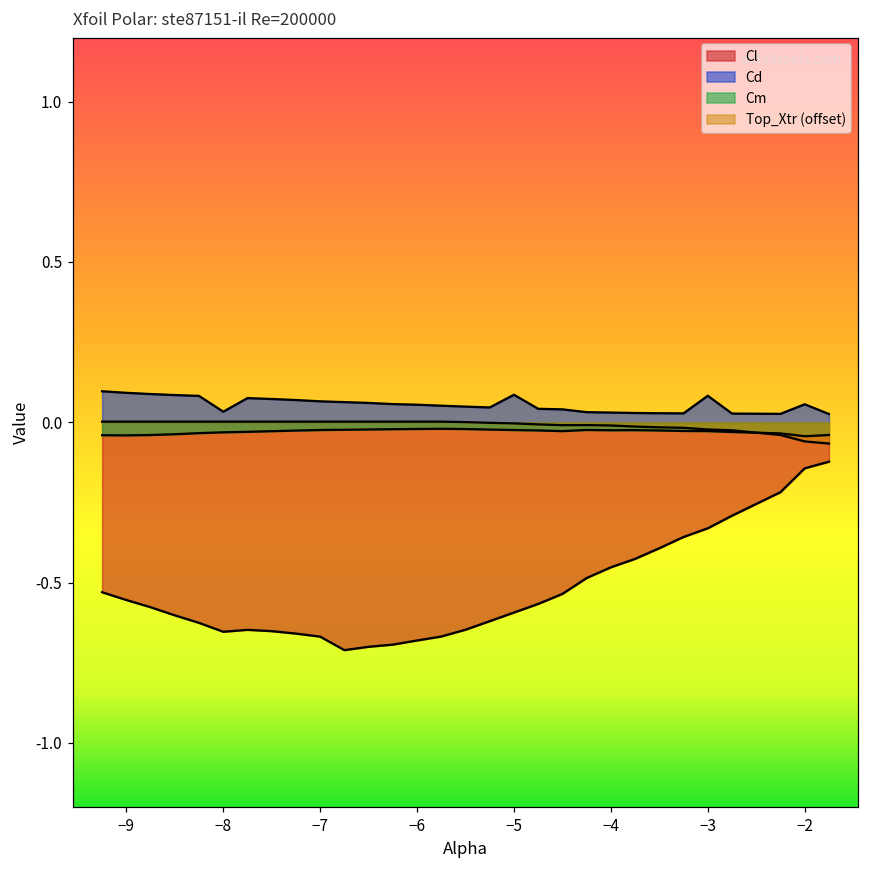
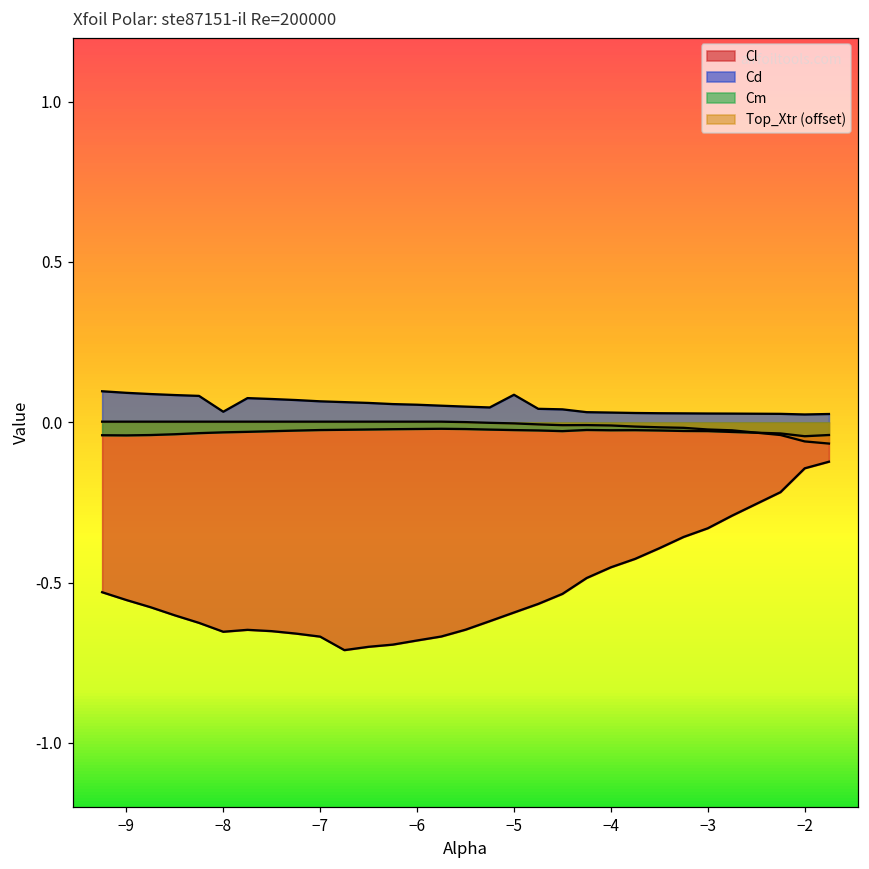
Cd, −3: 0.08 -> 0.03
Cd, −2: 0.06 -> 0.02
